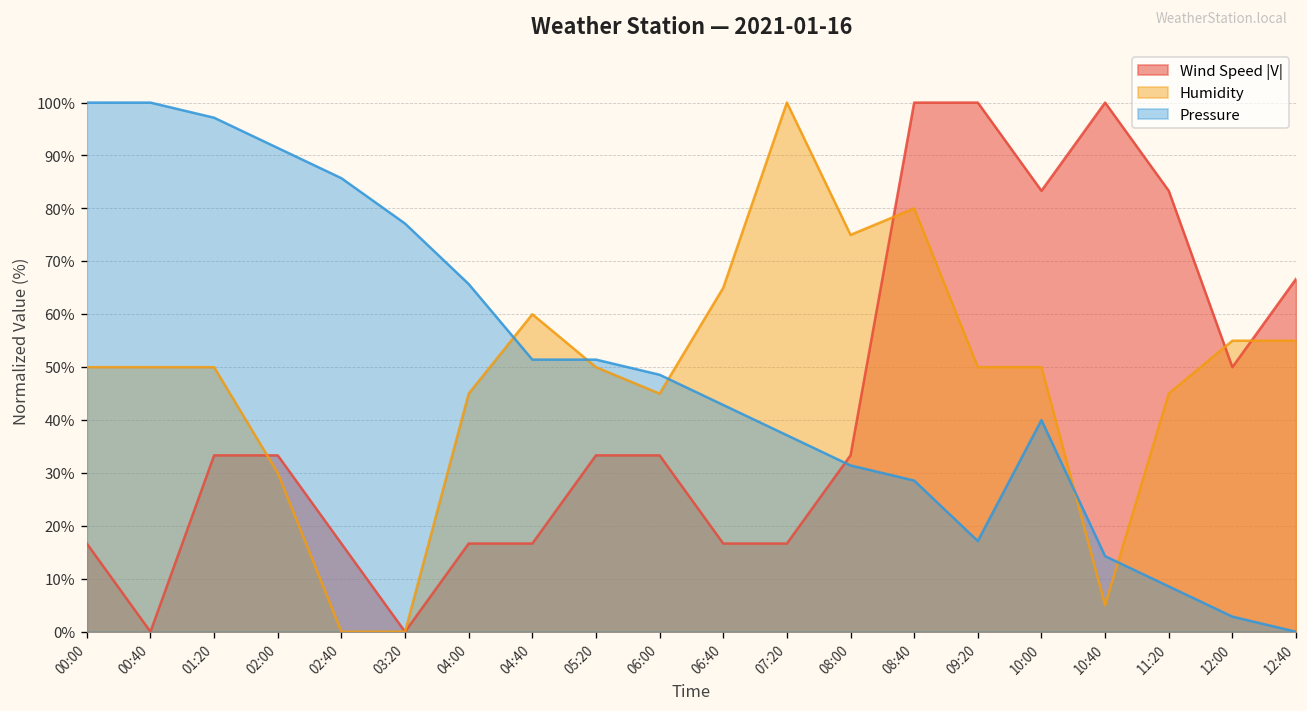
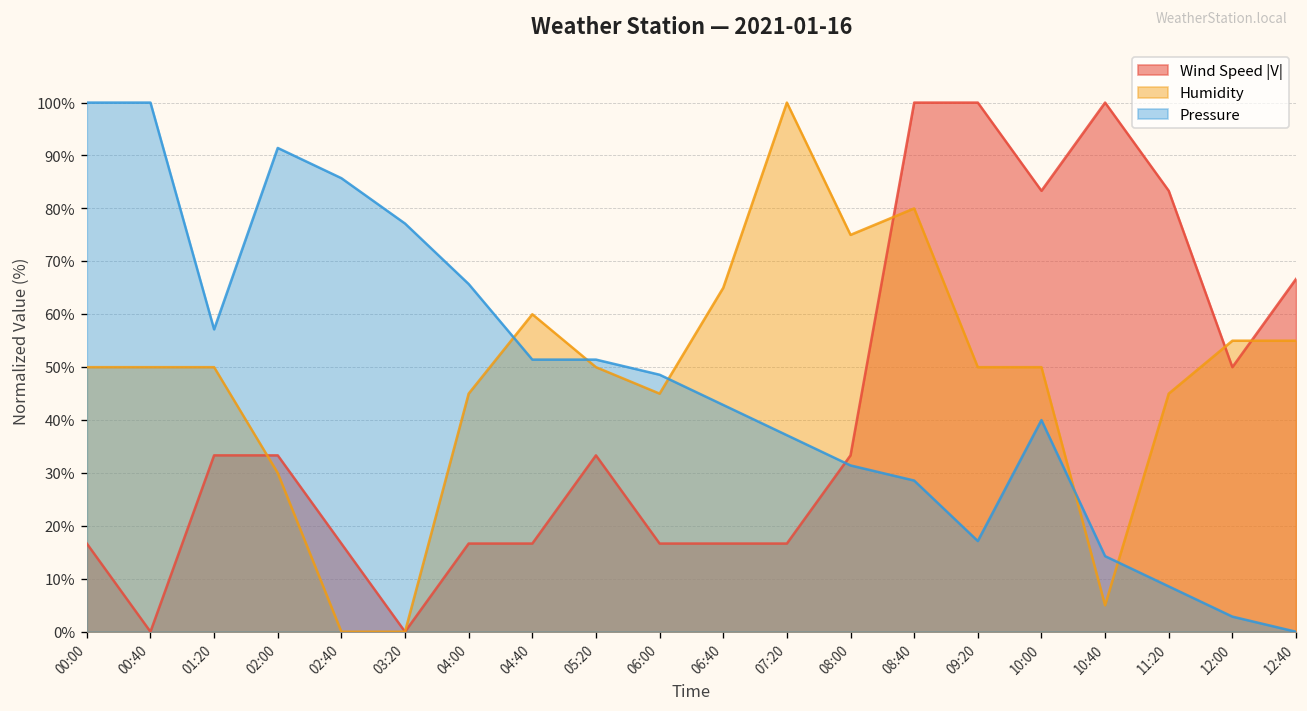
Pressure, 01:20: 97% -> 57%
Wind Speed |V|, 06:00: 33% -> 17%
